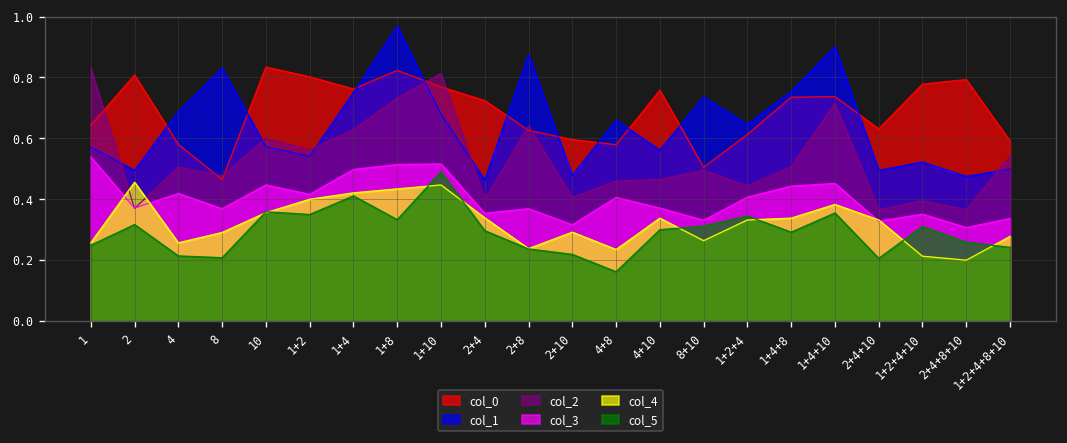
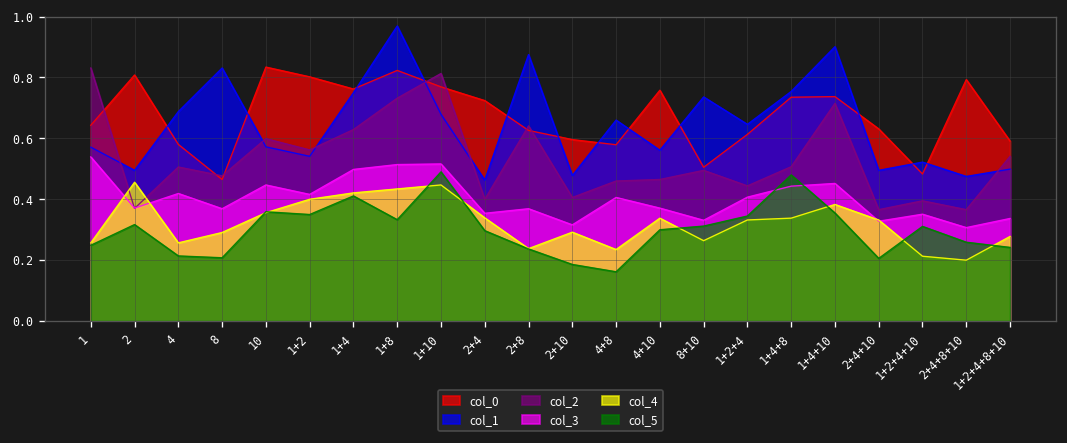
col_5, 2+10: 0.22 -> 0.19
col_5, 1+4+8: 0.29 -> 0.48
col_0, 1+2+4+10: 0.78 -> 0.48
